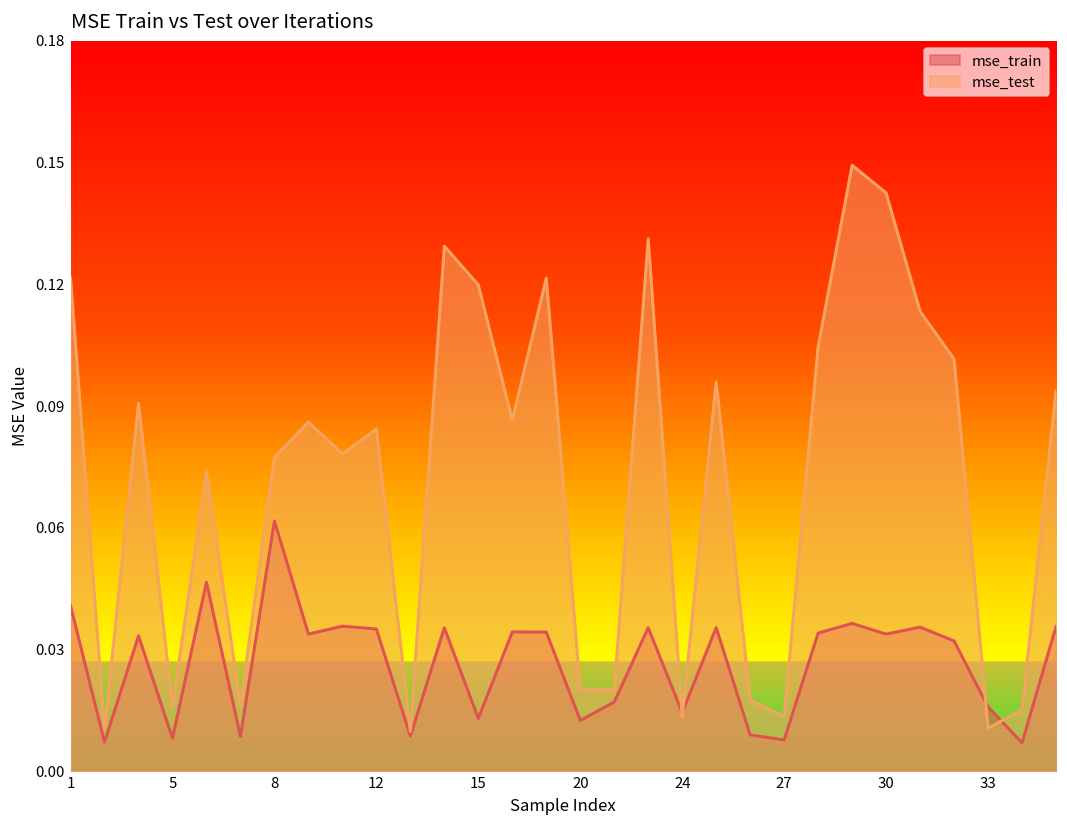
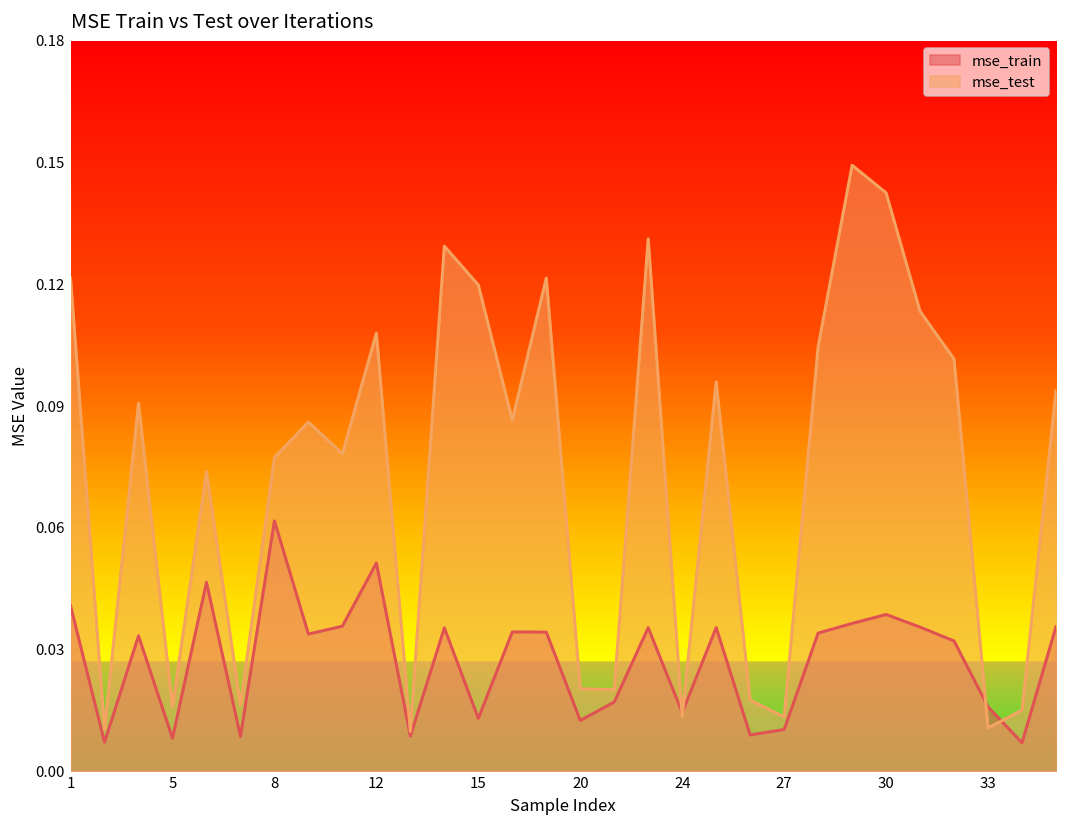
mse_train, 12: 0.035 -> 0.051
mse_test, 12: 0.084 -> 0.108
mse_train, 27: 0.008 -> 0.010
mse_train, 30: 0.034 -> 0.039
